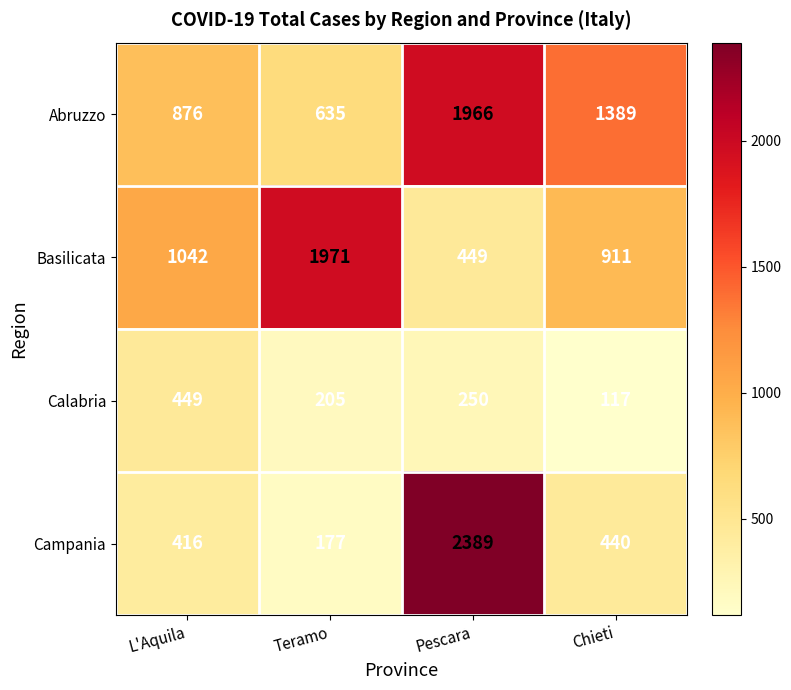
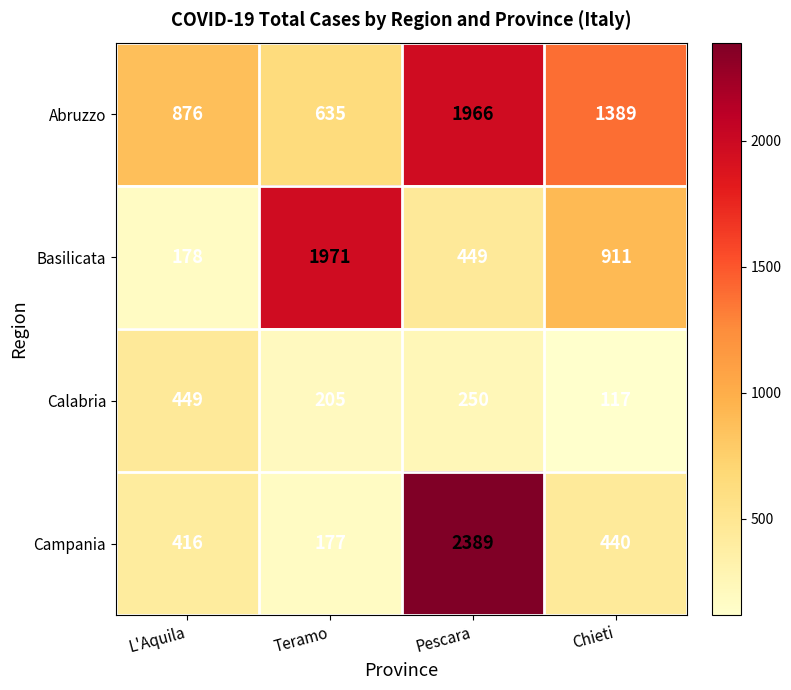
Basilicata, L'Aquila: 1042 -> 178
